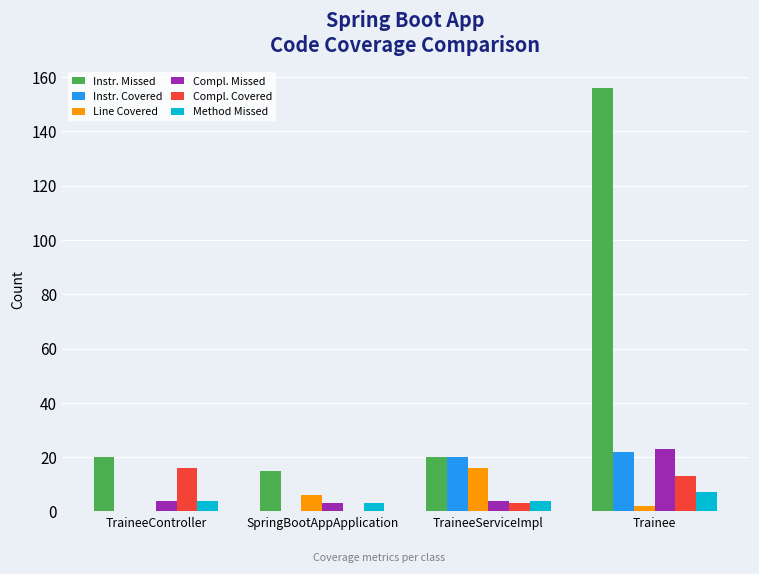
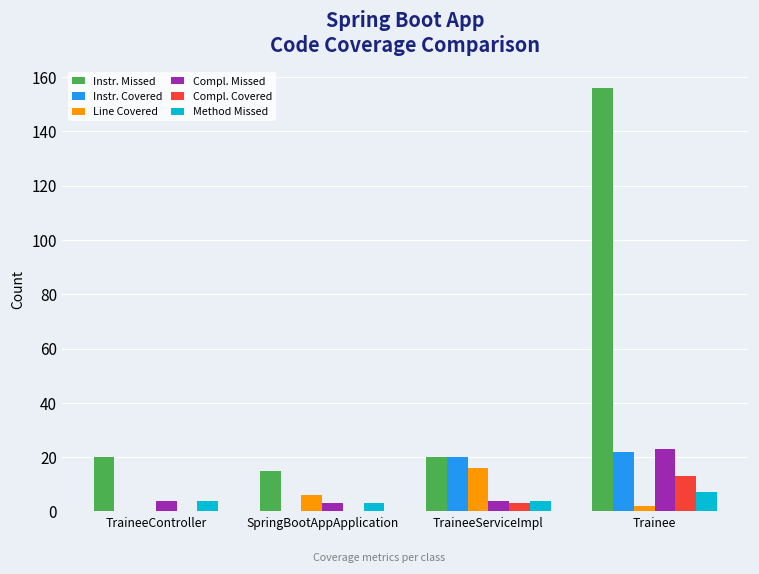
Compl. Covered, TraineeController: 16 -> 0
